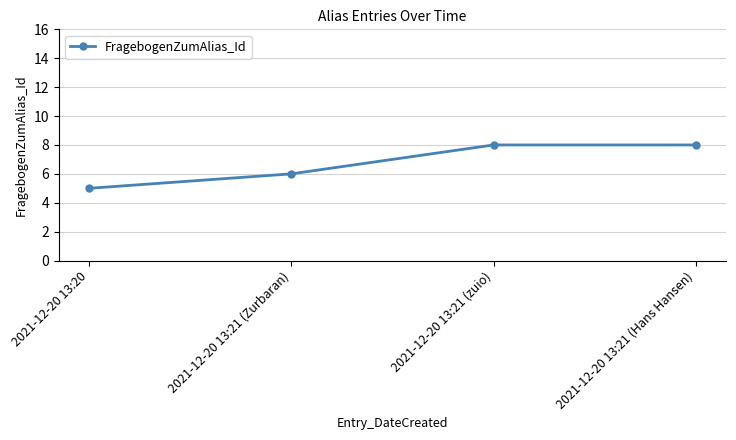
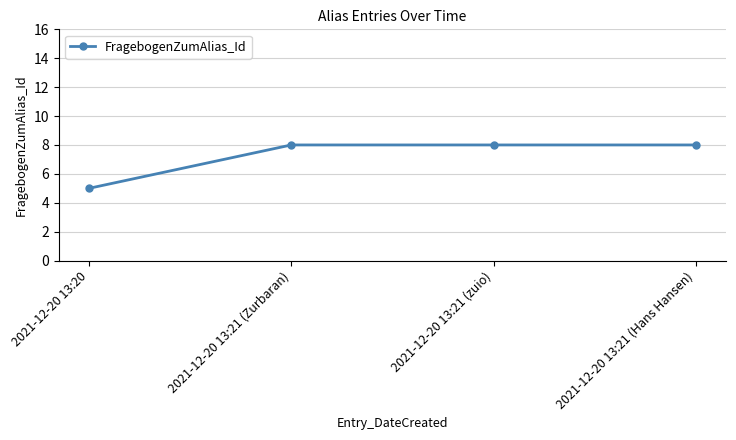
2021-12-20 13:21 (Zurbaran): 6 -> 8
